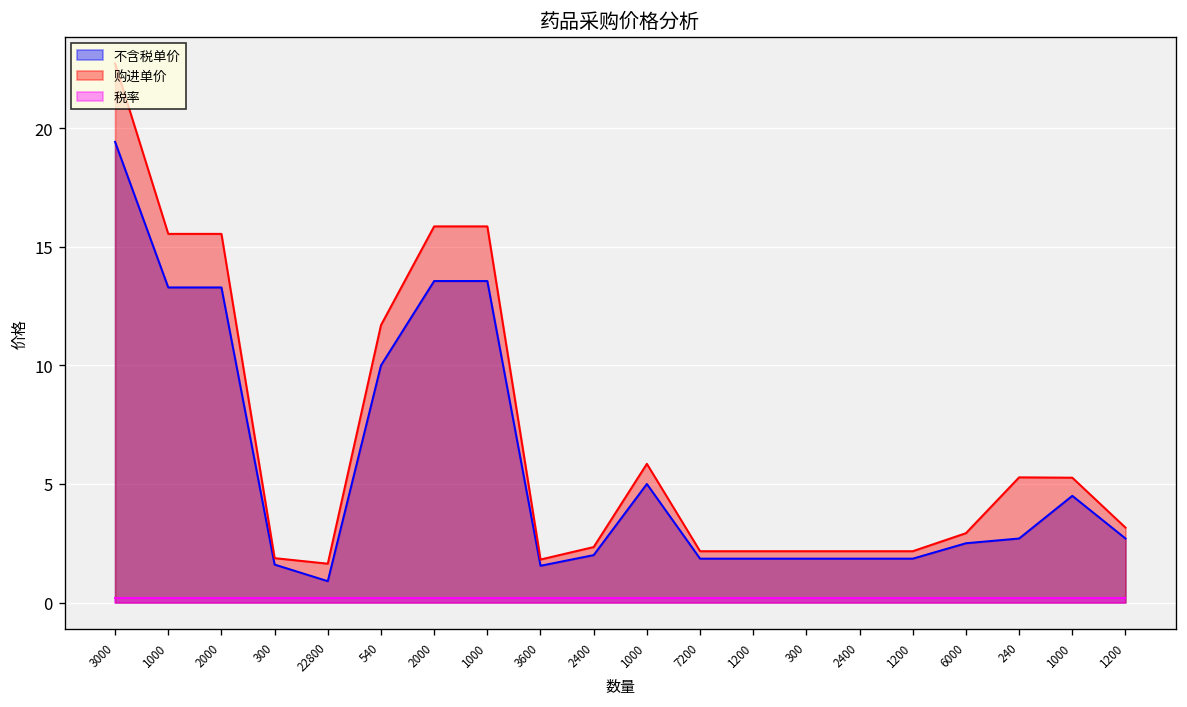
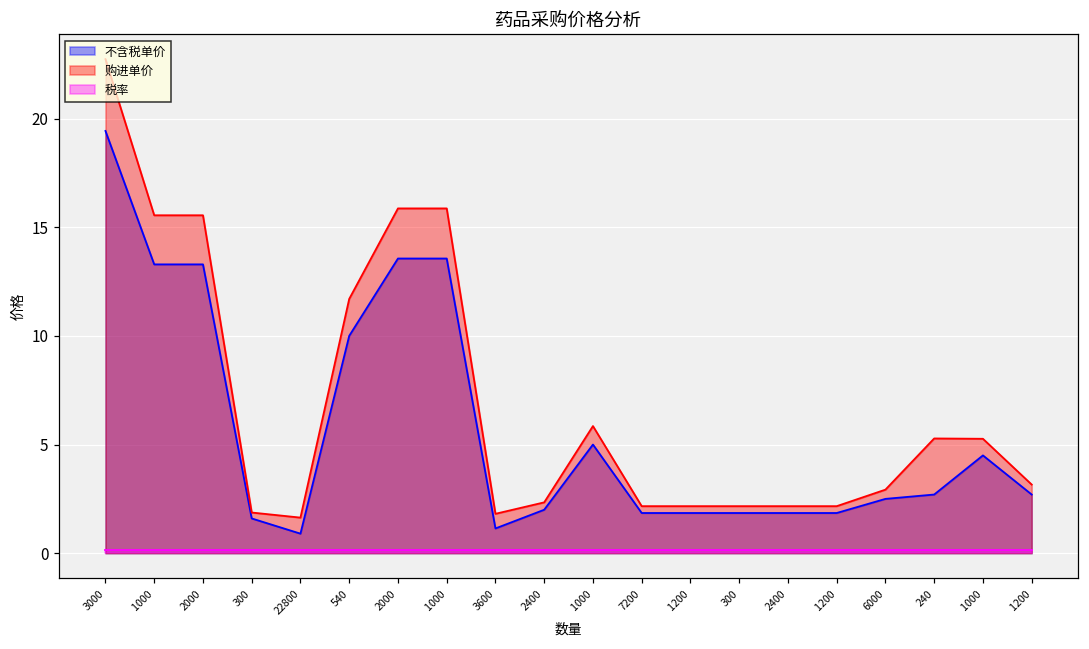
不含税单价, 3600: 1.6 -> 1.1
